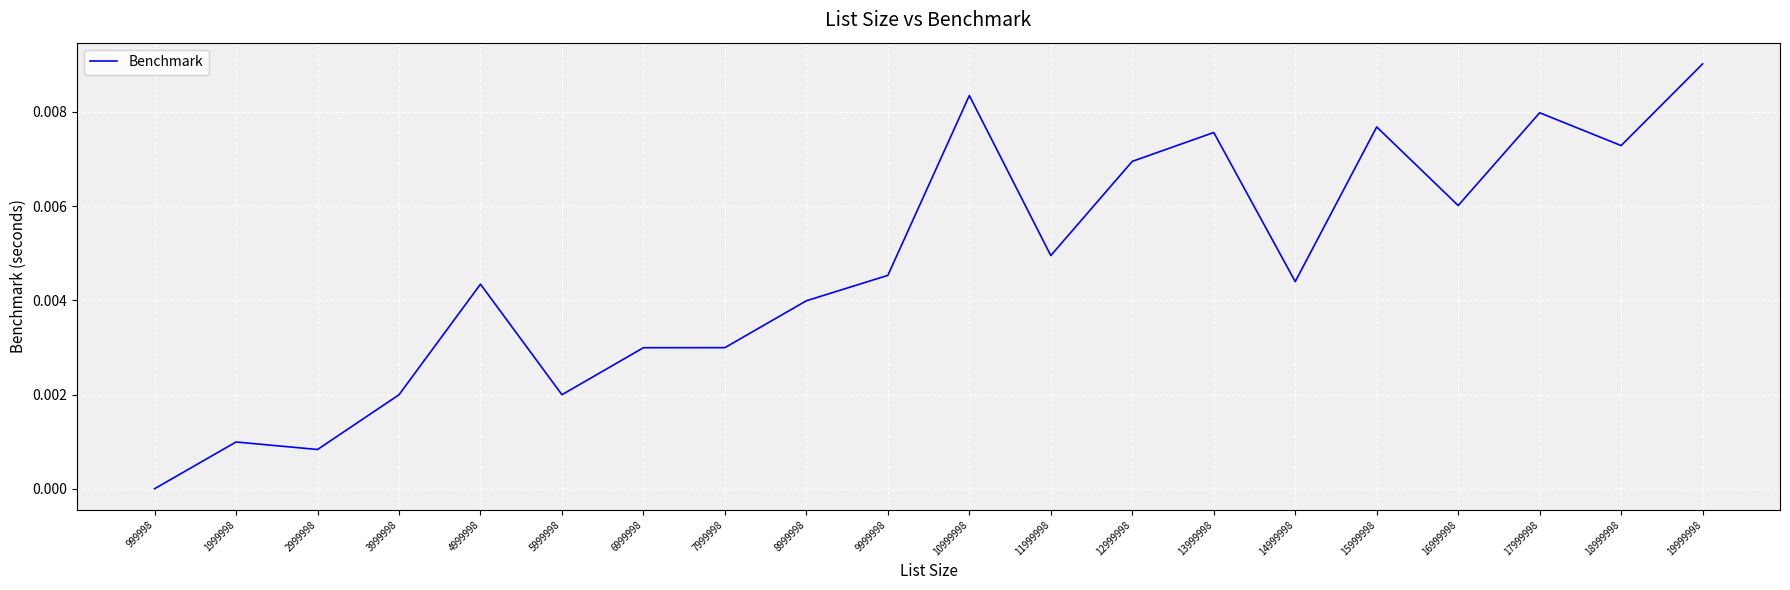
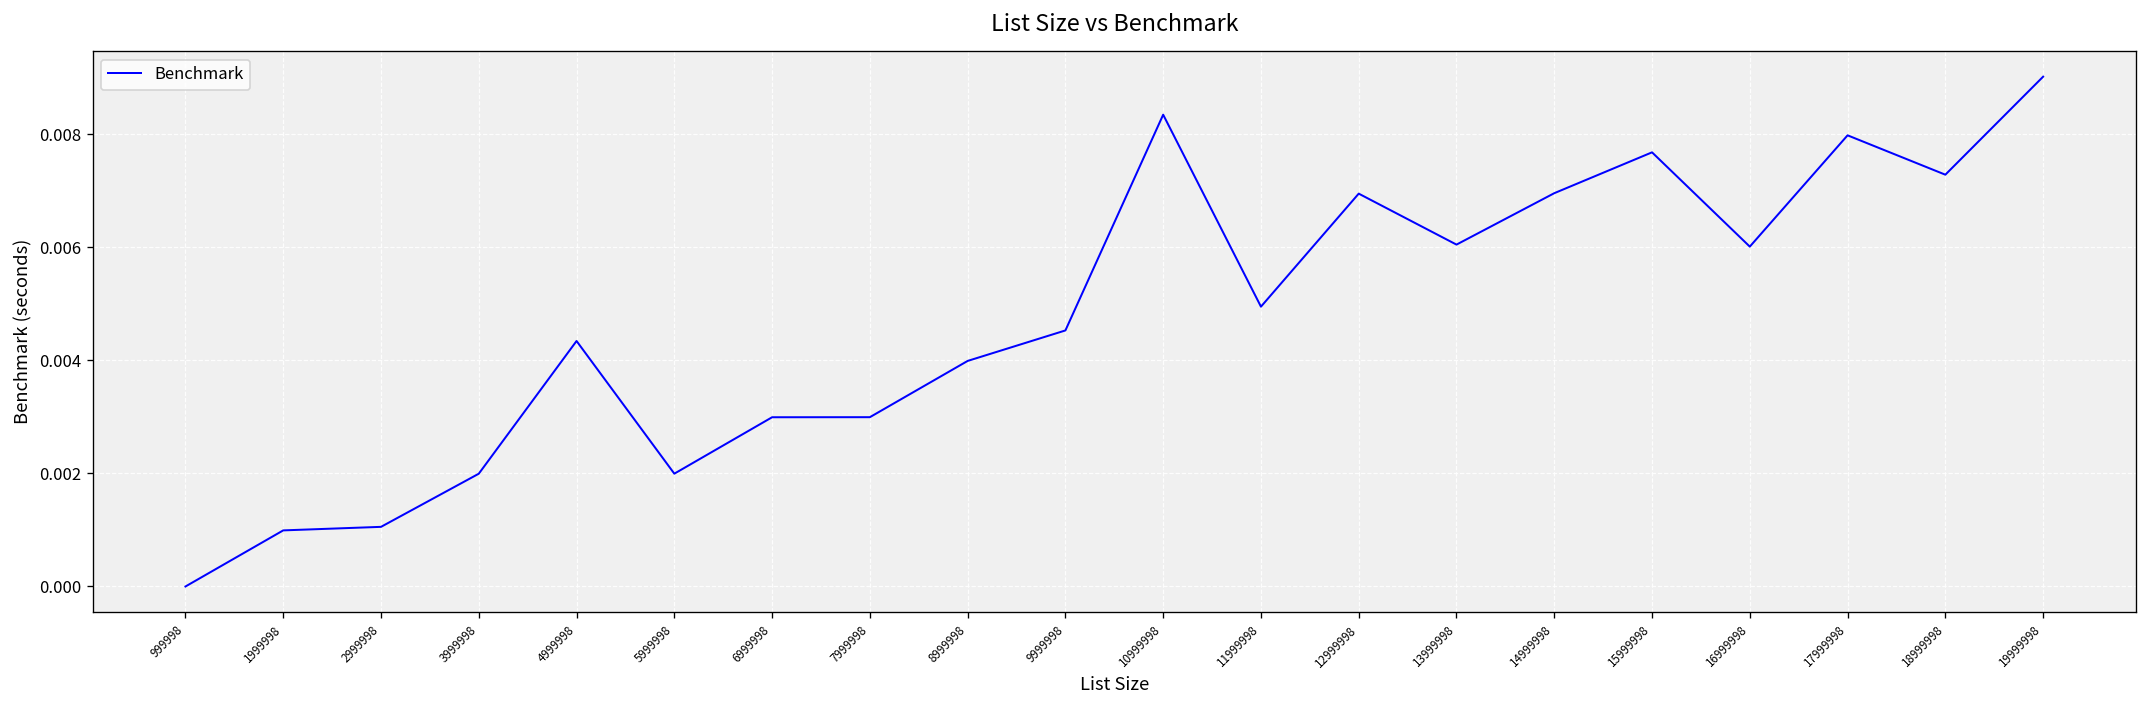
2999998: 0.0008 -> 0.0011
13999998: 0.0076 -> 0.0060
14999998: 0.0044 -> 0.0070
